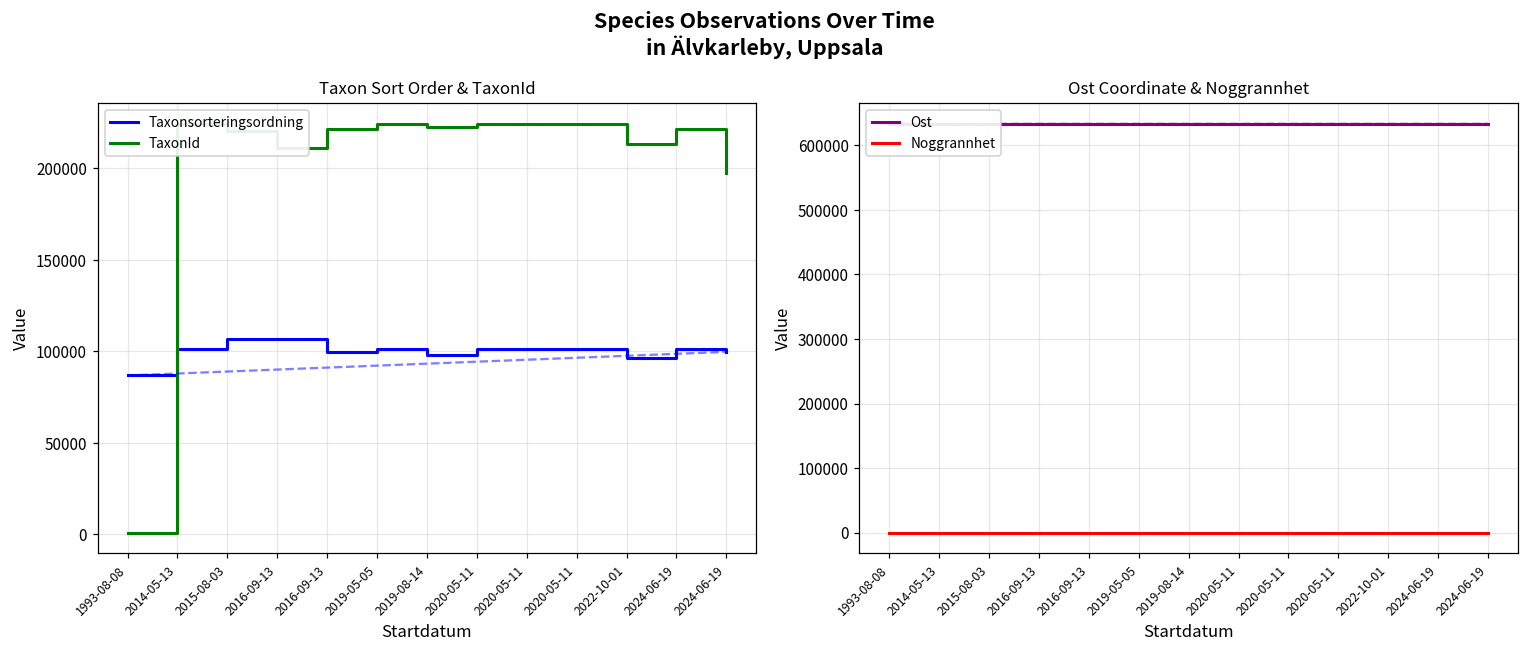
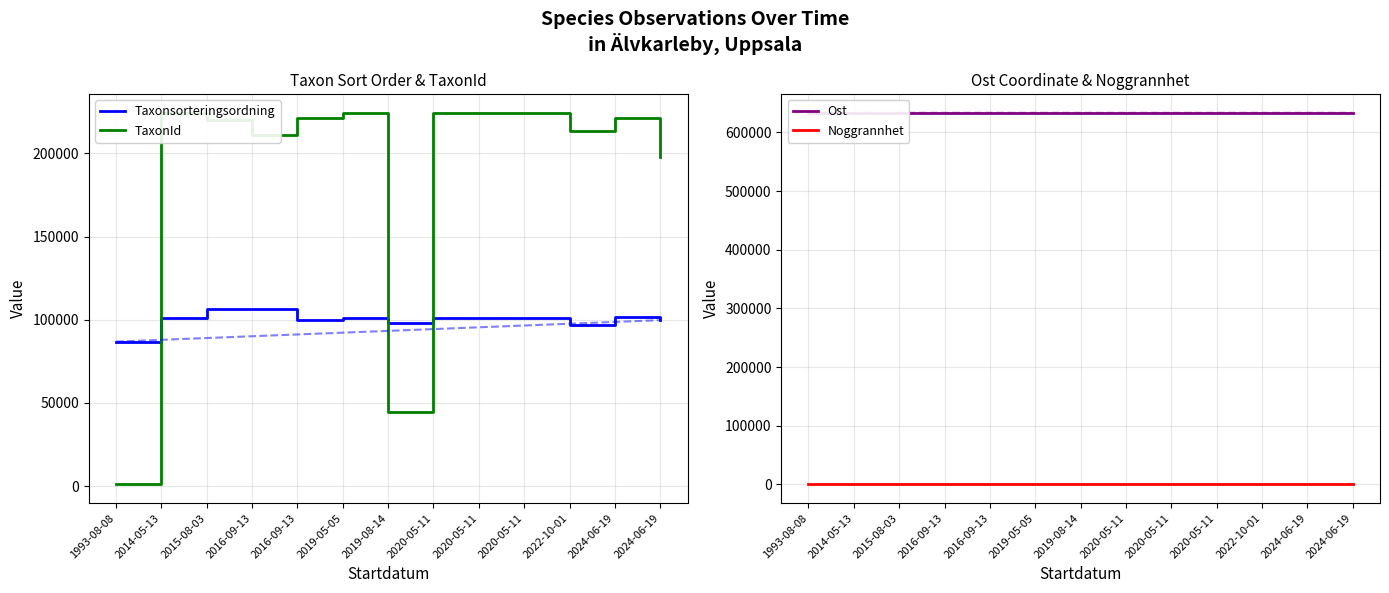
Taxon Sort Order & TaxonId, TaxonId, 2019-08-14: 223000 -> 45000
